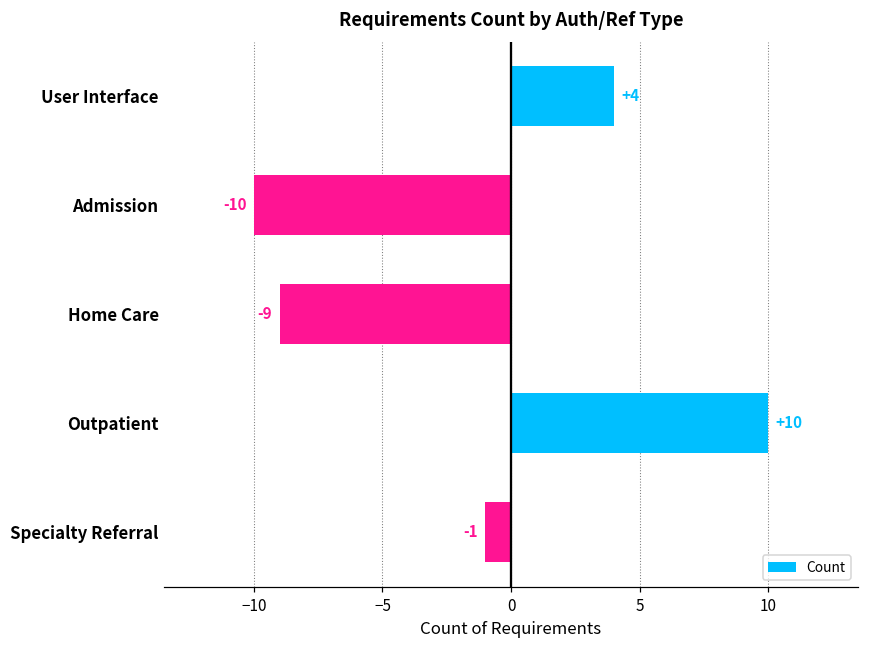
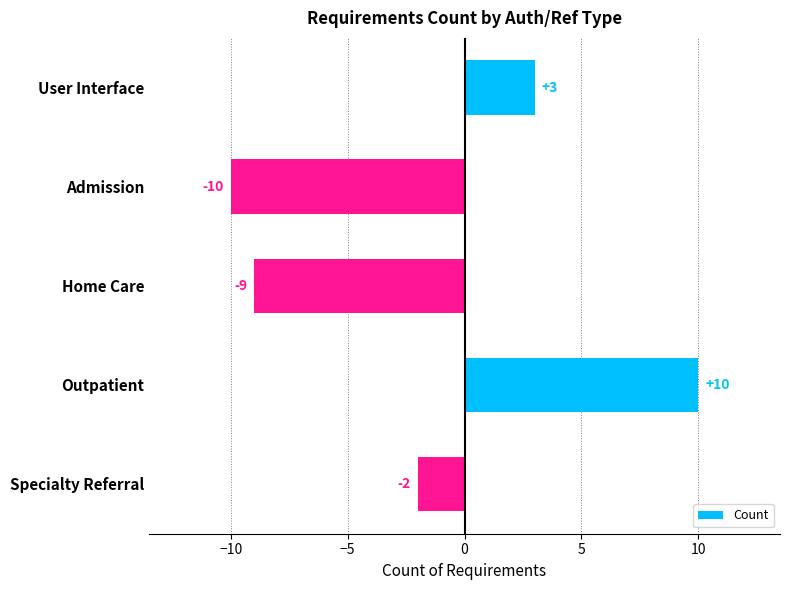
User Interface: +4 -> +3
Specialty Referral: -1 -> -2
